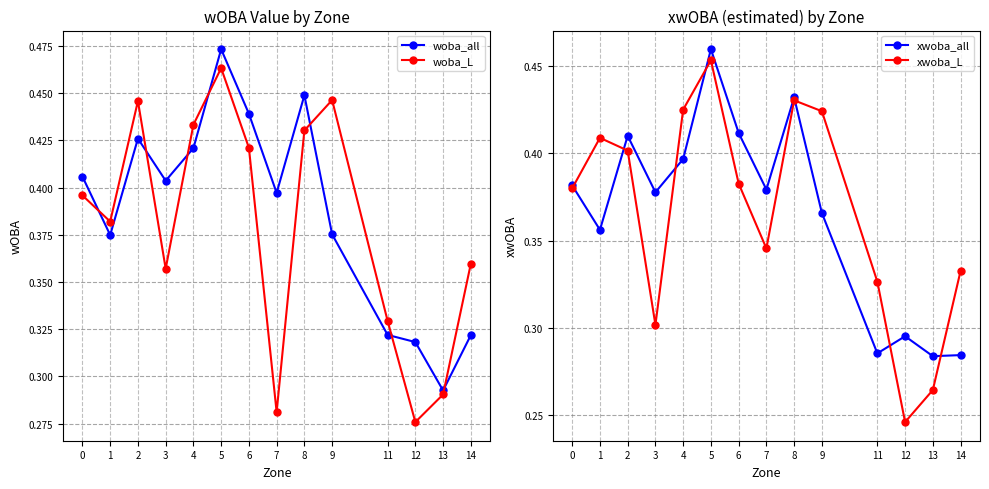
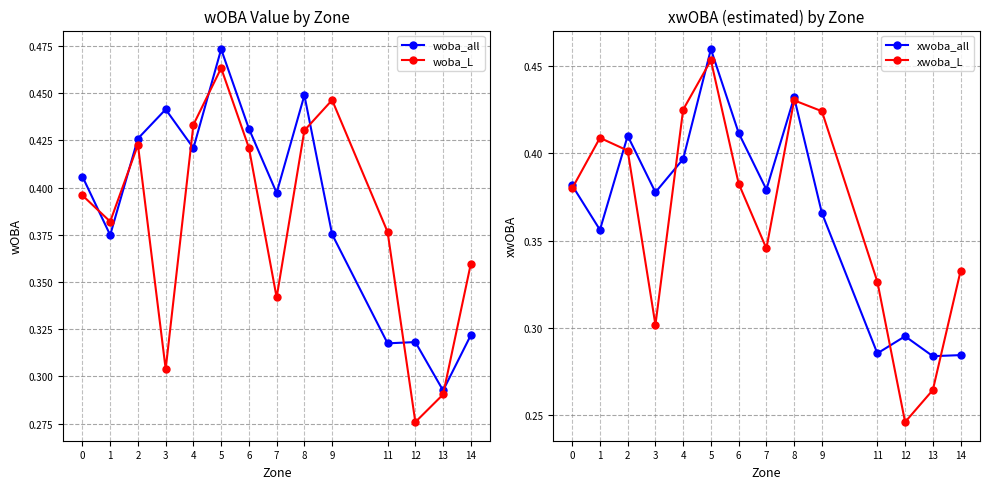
wOBA Value by Zone, woba_L, 2: 0.446 -> 0.423
wOBA Value by Zone, woba_all, 3: 0.404 -> 0.441
wOBA Value by Zone, woba_L, 3: 0.357 -> 0.304
wOBA Value by Zone, woba_all, 6: 0.439 -> 0.431
wOBA Value by Zone, woba_L, 7: 0.281 -> 0.342
wOBA Value by Zone, woba_all, 11: 0.322 -> 0.318
wOBA Value by Zone, woba_L, 11: 0.329 -> 0.377
